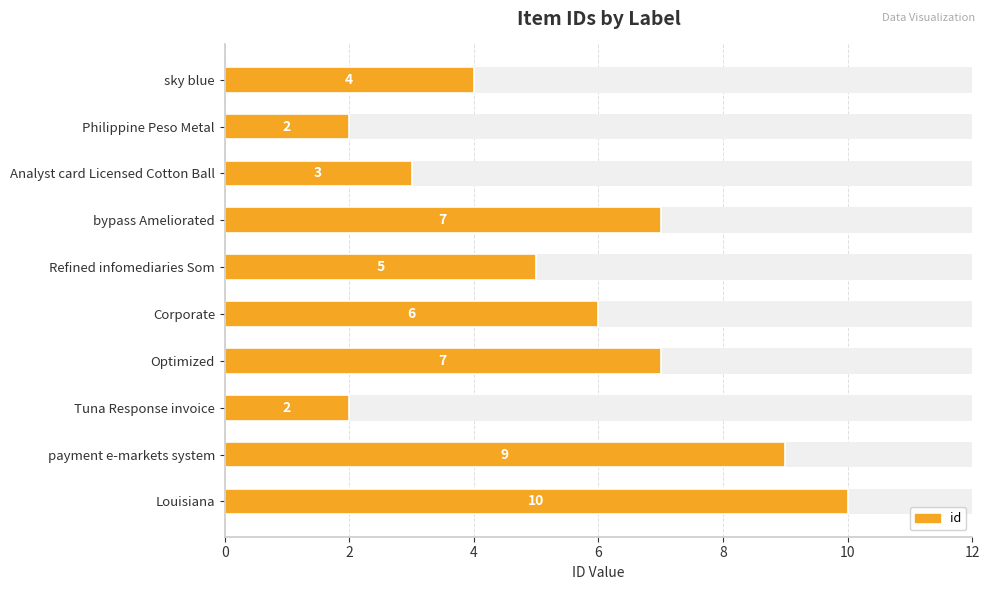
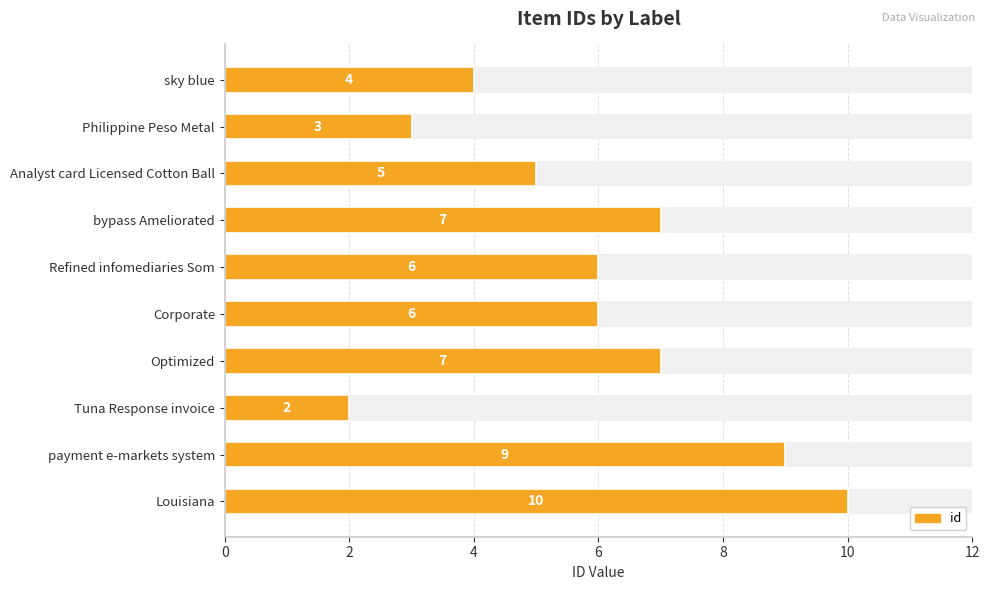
id, Philippine Peso Metal: 2 -> 3
id, Analyst card Licensed Cotton Ball: 3 -> 5
id, Refined infomediaries Som: 5 -> 6
